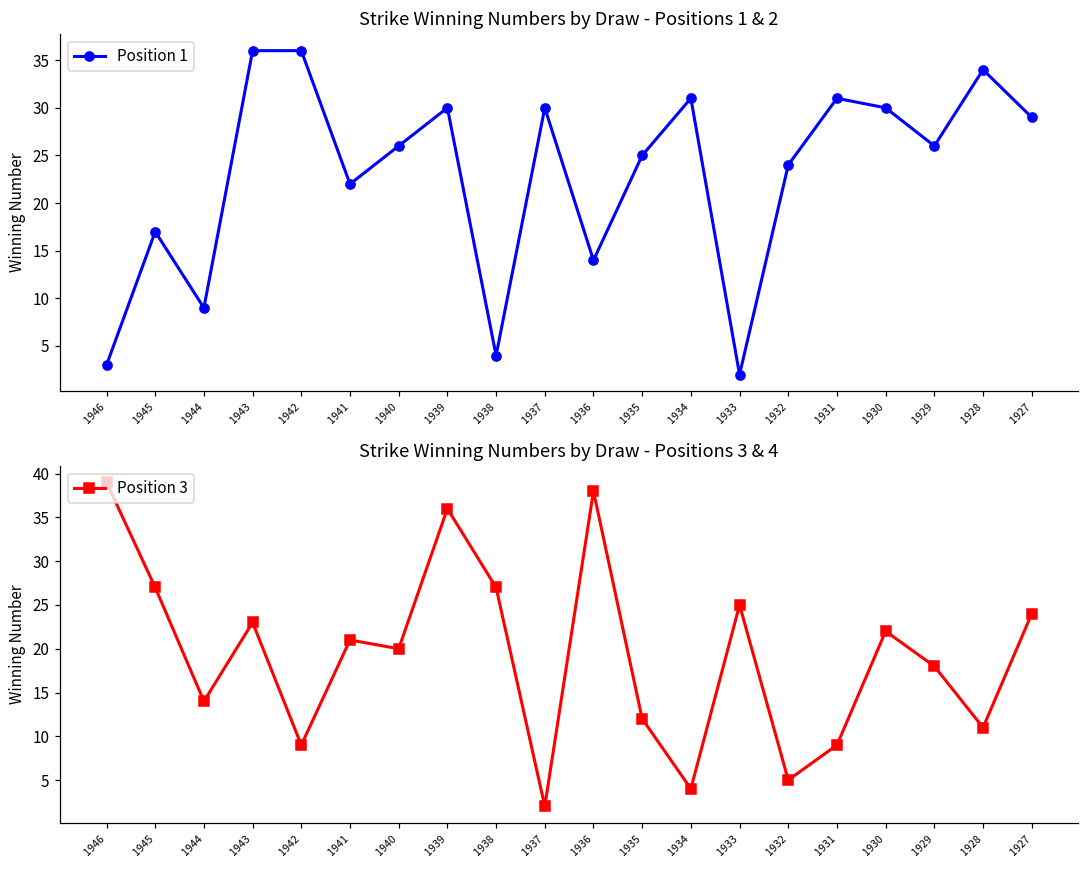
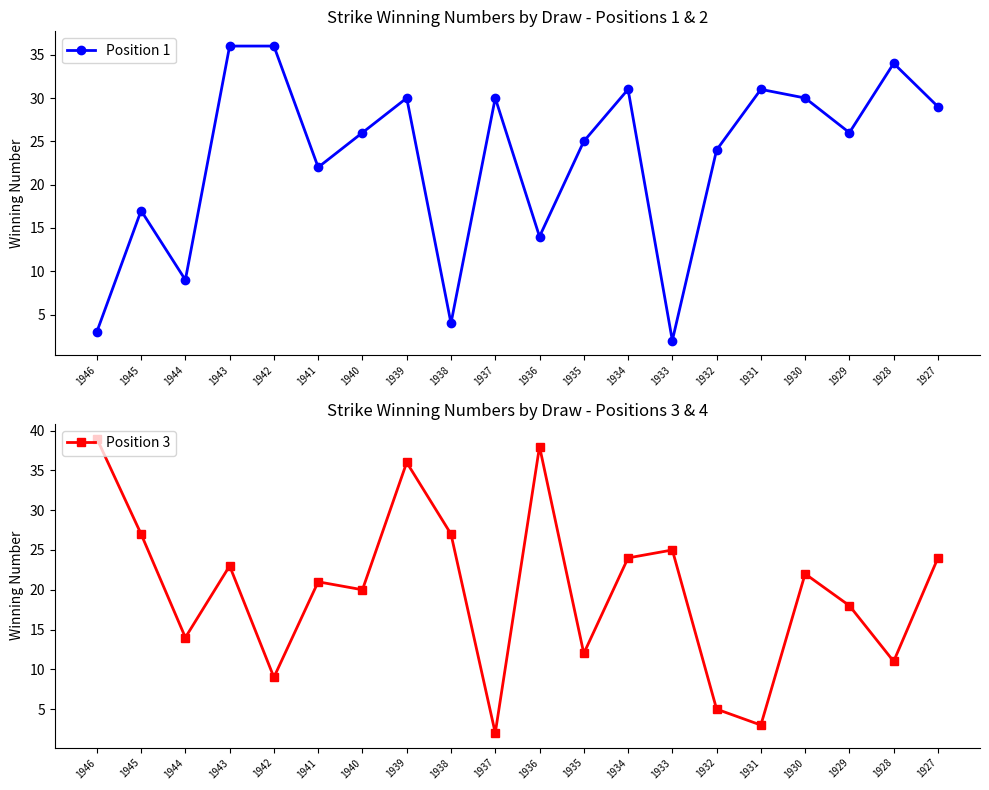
Strike Winning Numbers by Draw - Positions 3 & 4, 1934: 4 -> 24
Strike Winning Numbers by Draw - Positions 3 & 4, 1931: 9 -> 3
